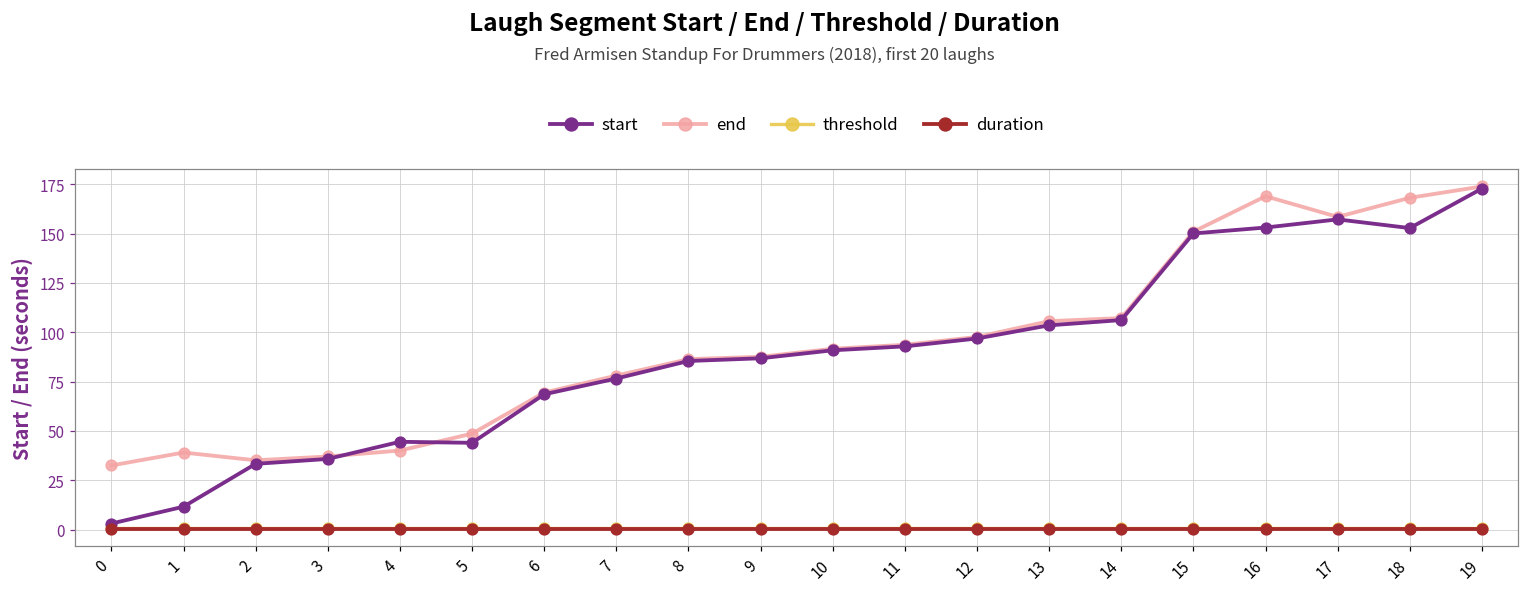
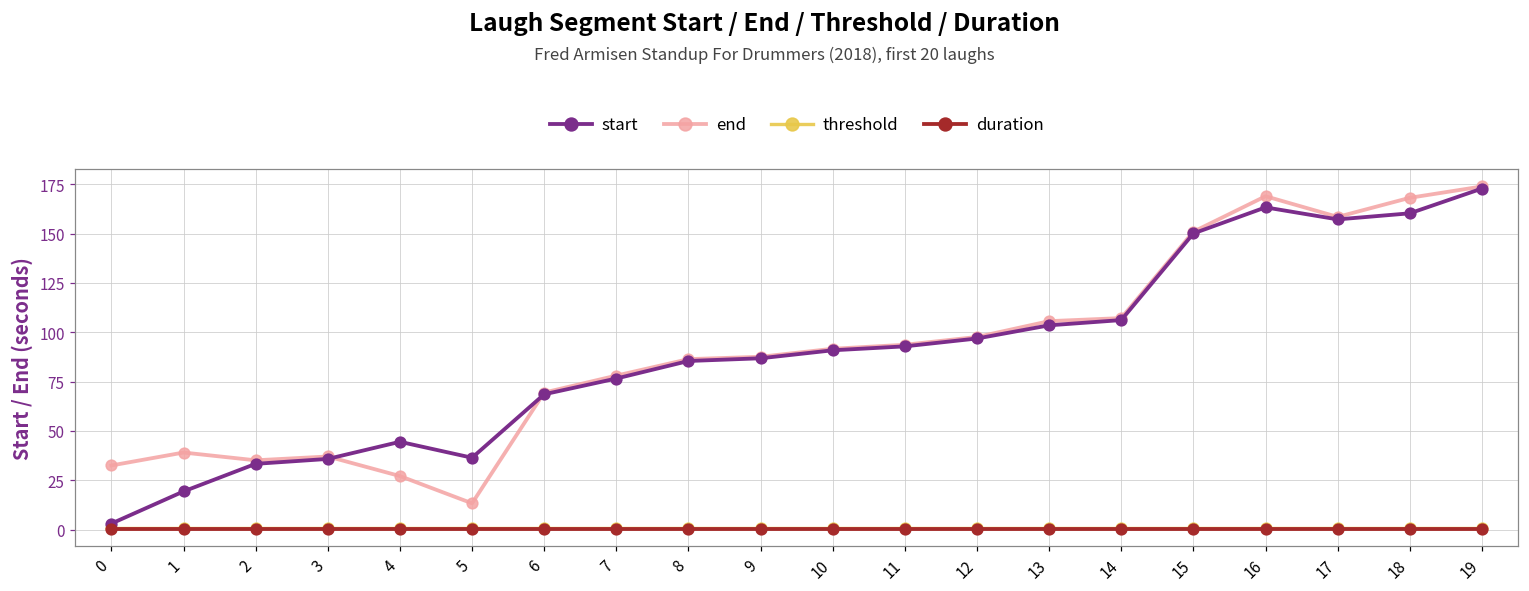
start, 1: 12 -> 19
end, 4: 40 -> 27
start, 5: 44 -> 37
end, 5: 49 -> 13
start, 16: 153 -> 163
start, 18: 153 -> 160
